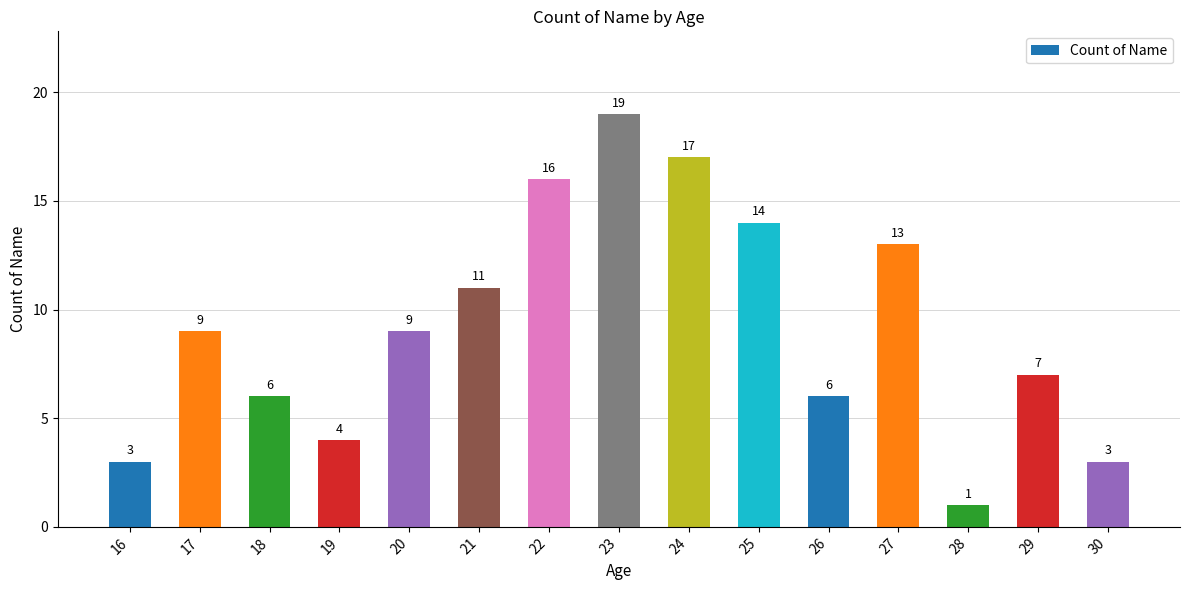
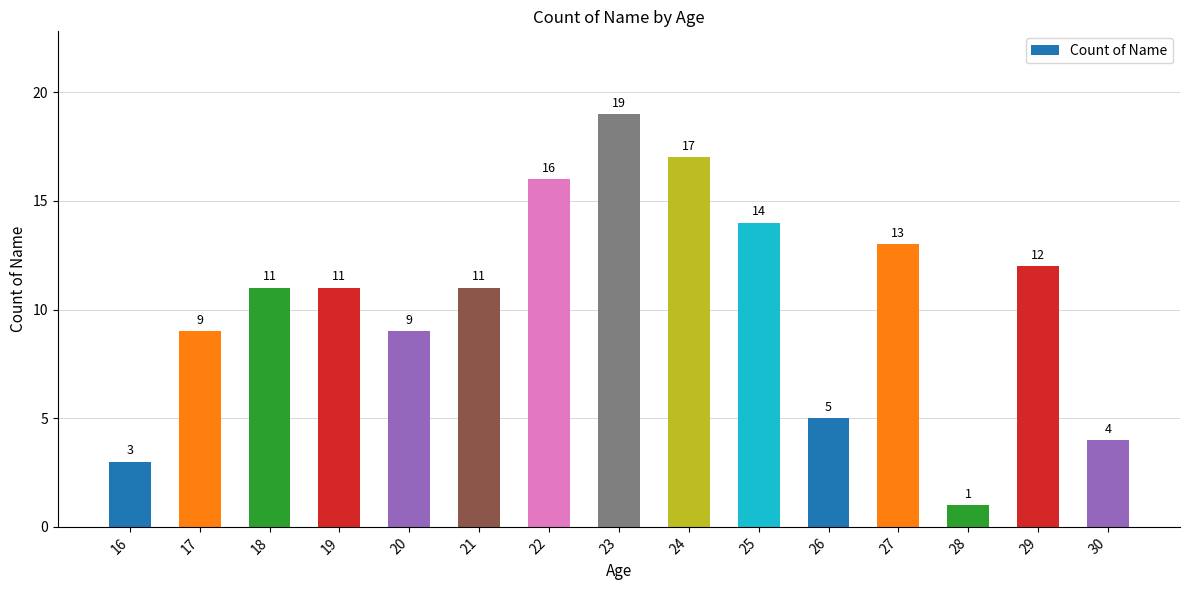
18: 6 -> 11
19: 4 -> 11
26: 6 -> 5
29: 7 -> 12
30: 3 -> 4
